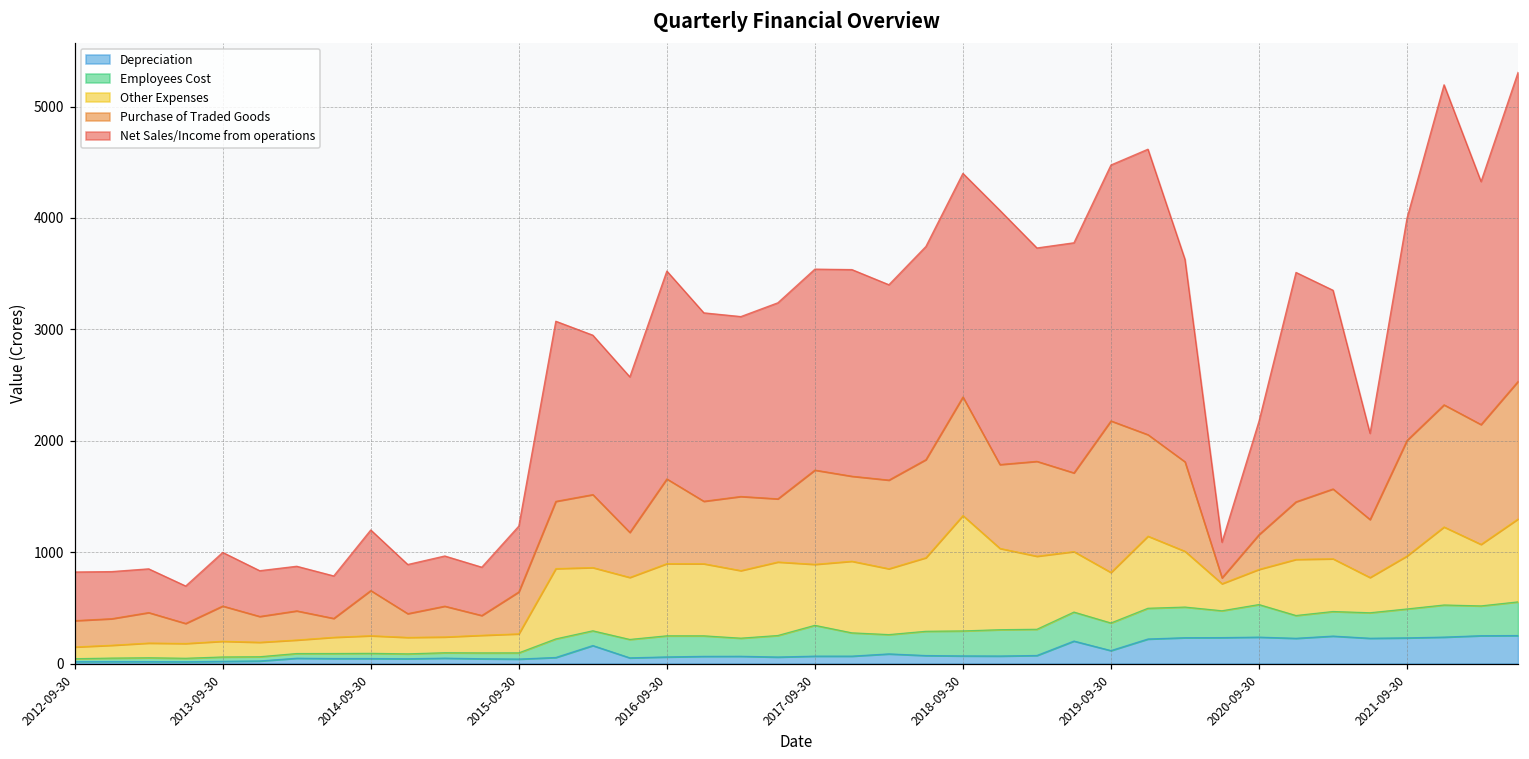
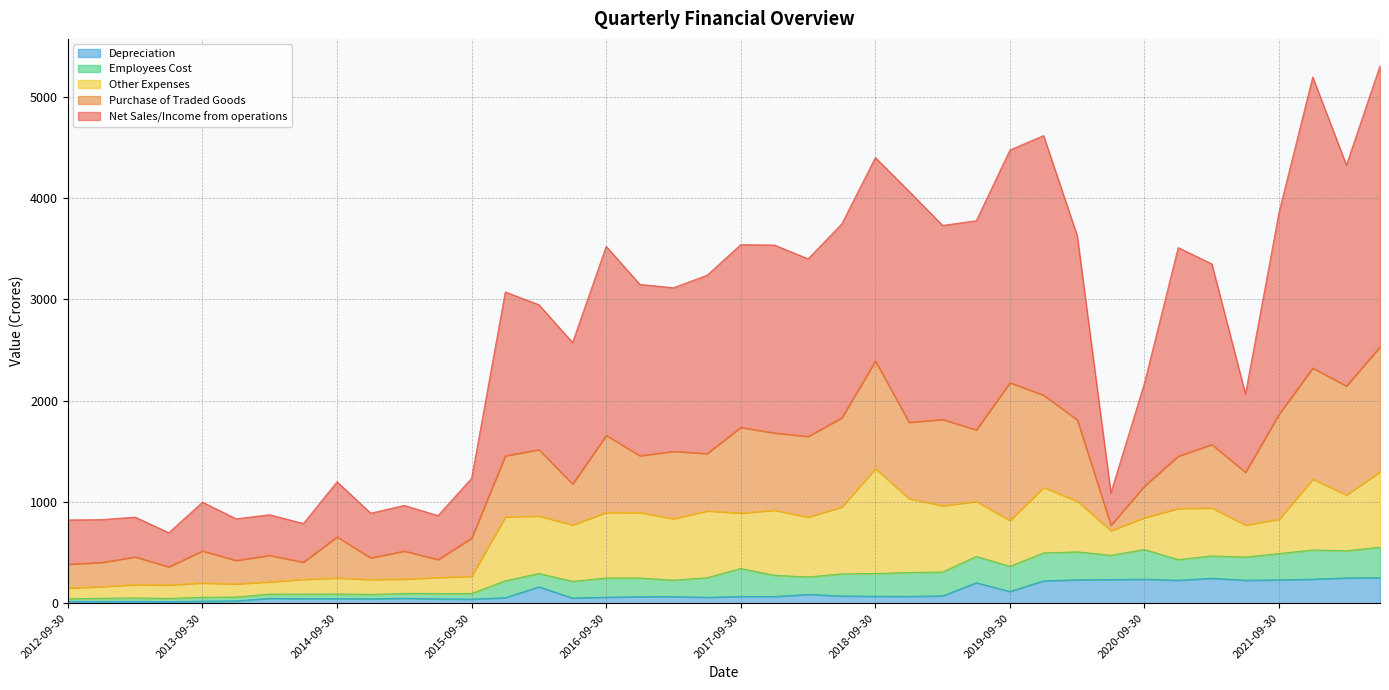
Other Expenses, 2021-09-30: 480 -> 340
